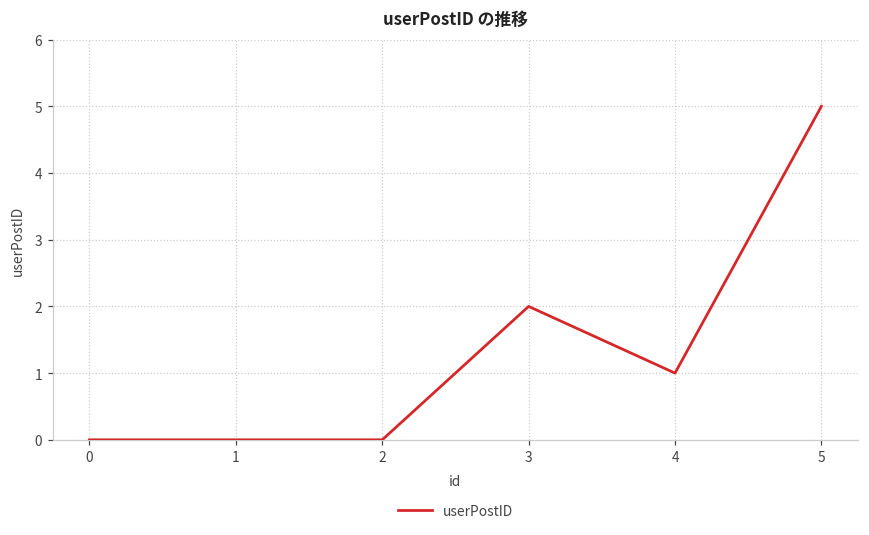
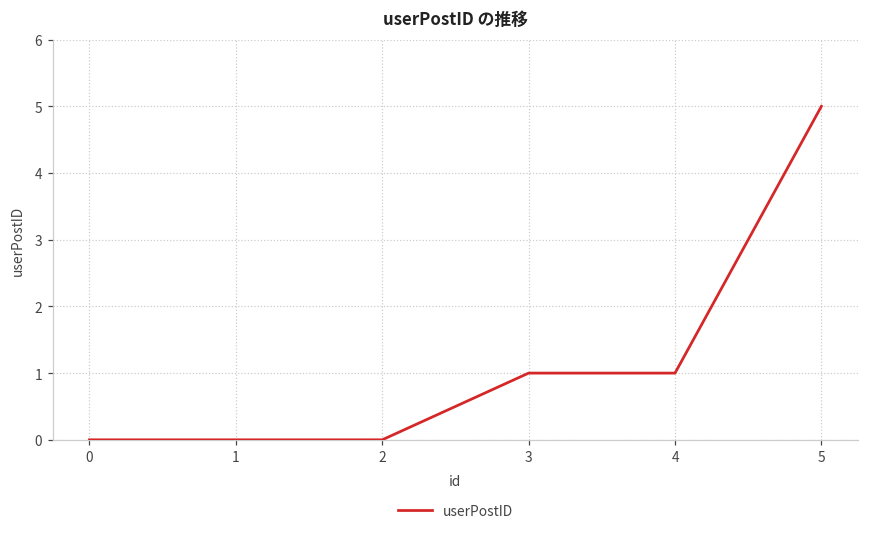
3: 2 -> 1
